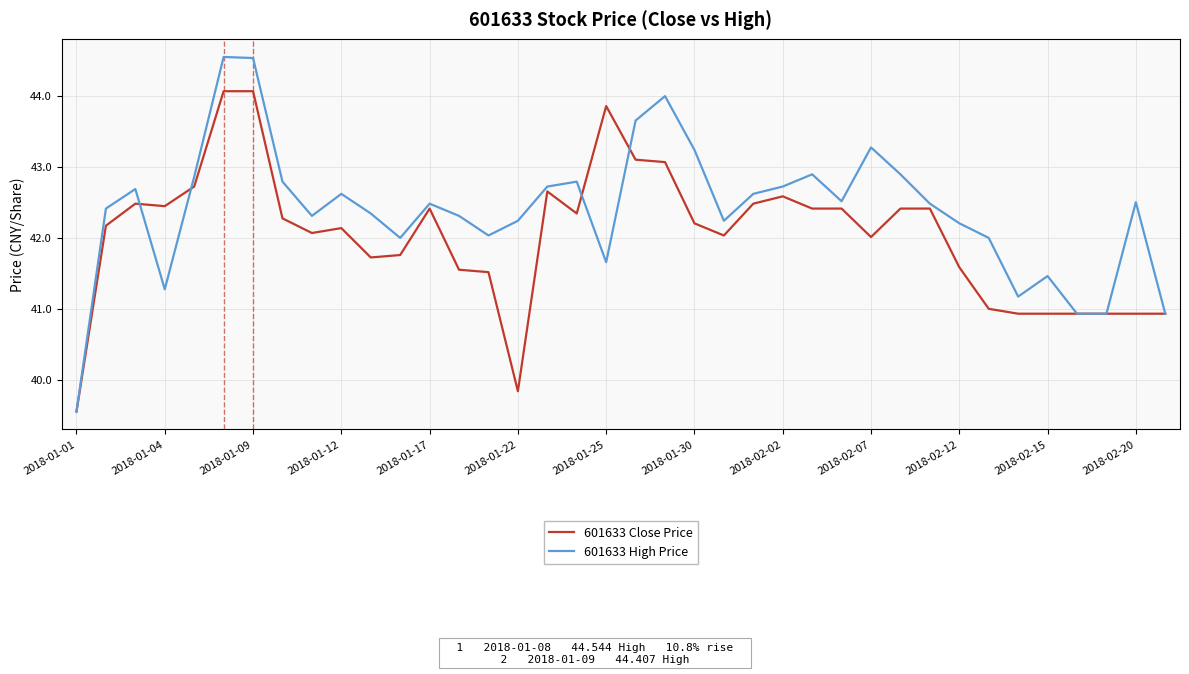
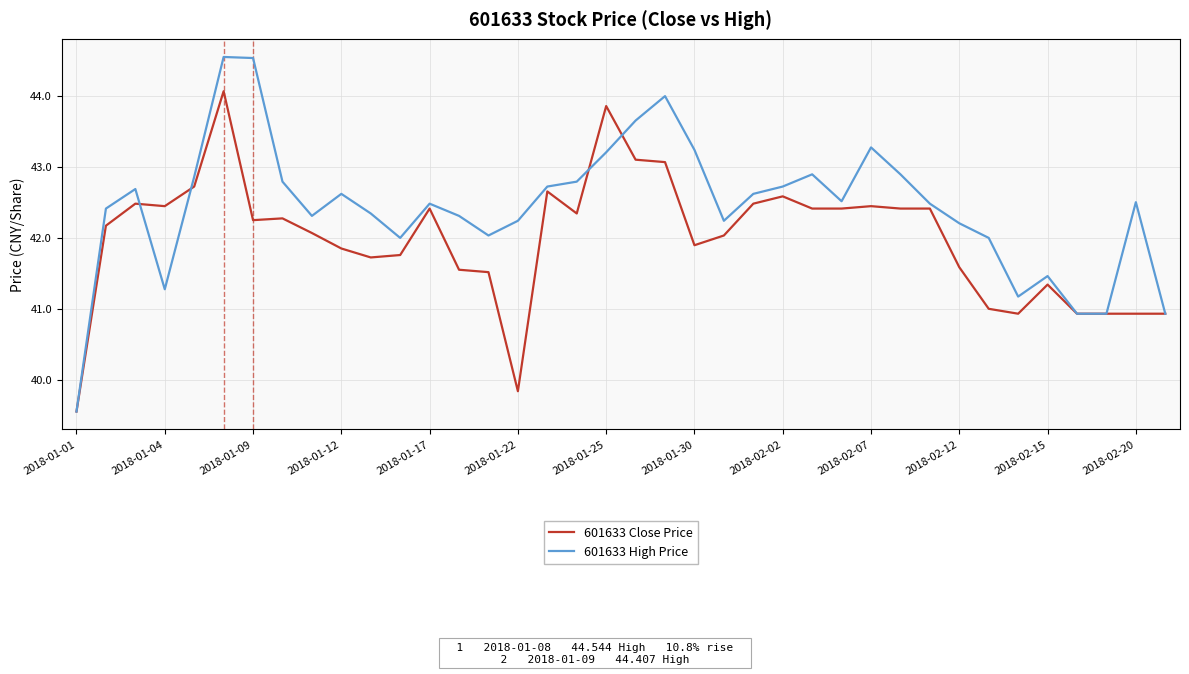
601633 Close Price, 2018-01-09: 44.1 -> 42.2
601633 Close Price, 2018-01-12: 42.1 -> 41.8
601633 High Price, 2018-01-25: 41.7 -> 43.2
601633 Close Price, 2018-01-30: 42.2 -> 41.9
601633 Close Price, 2018-02-07: 42.0 -> 42.4
601633 Close Price, 2018-02-15: 40.9 -> 41.3
